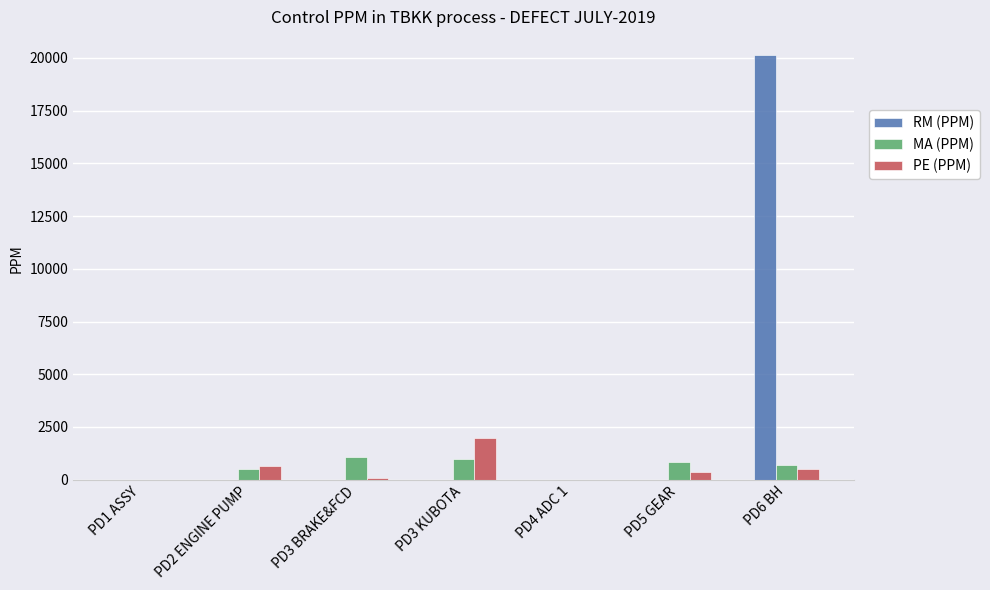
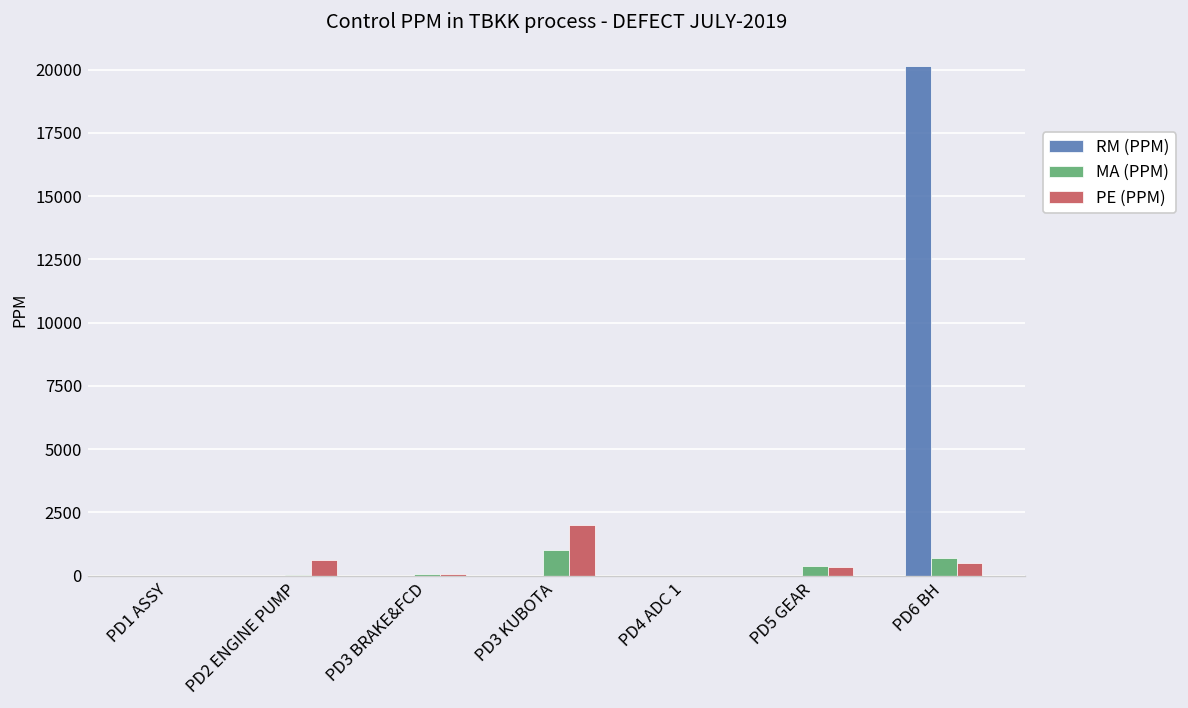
MA (PPM), PD2 ENGINE PUMP: 500 -> 0
MA (PPM), PD3 BRAKE&FCD: 1100 -> 100
MA (PPM), PD5 GEAR: 900 -> 400
